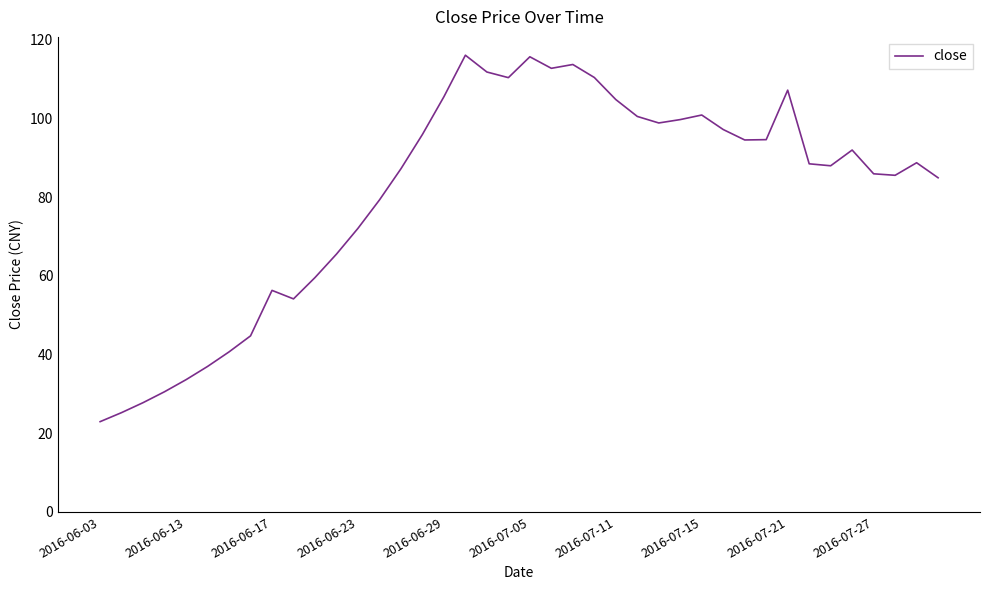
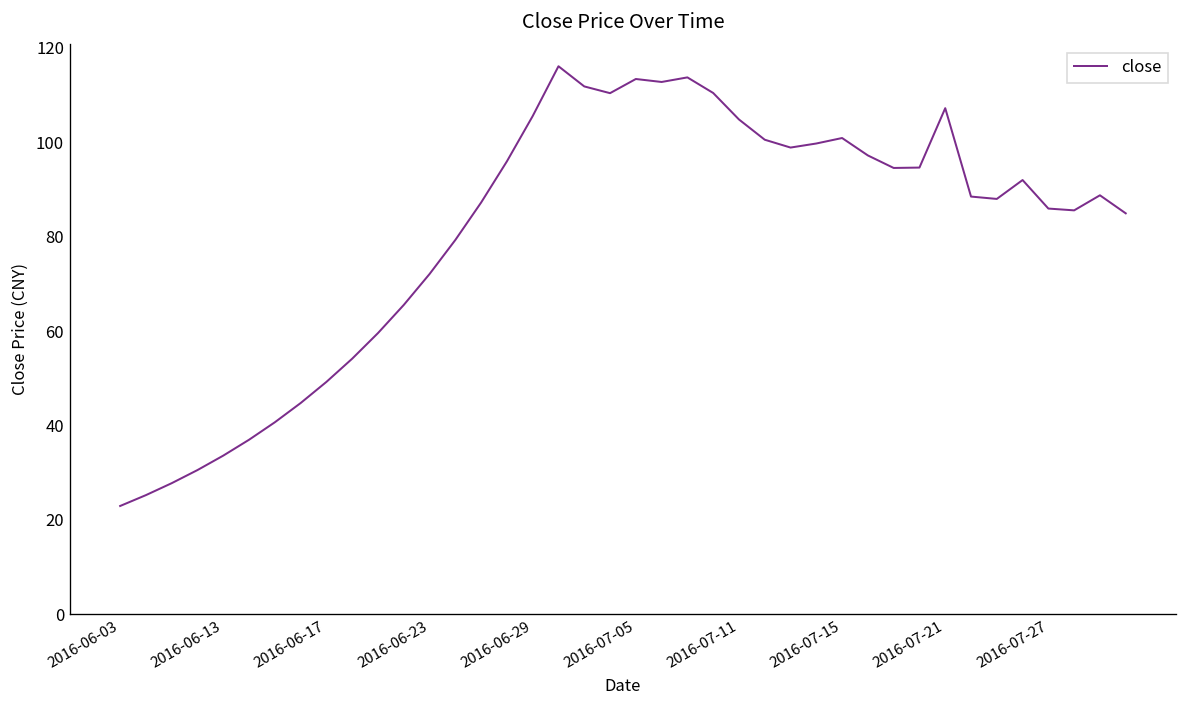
2016-06-17: 56 -> 49
2016-07-05: 116 -> 113
